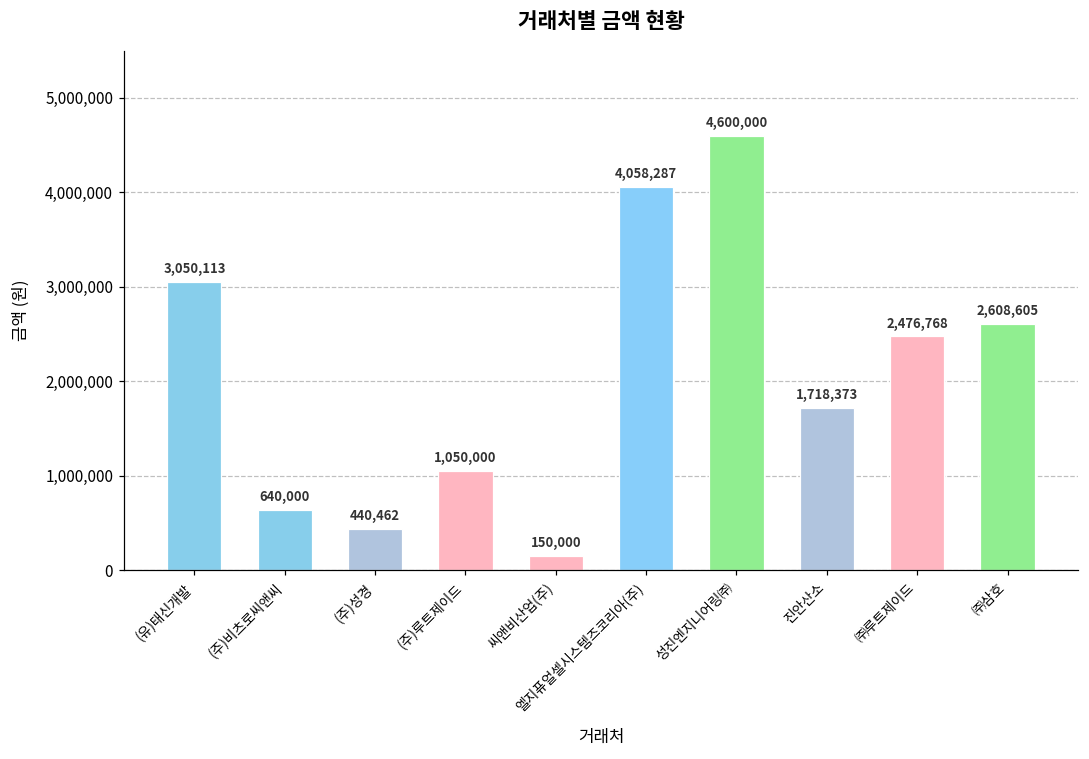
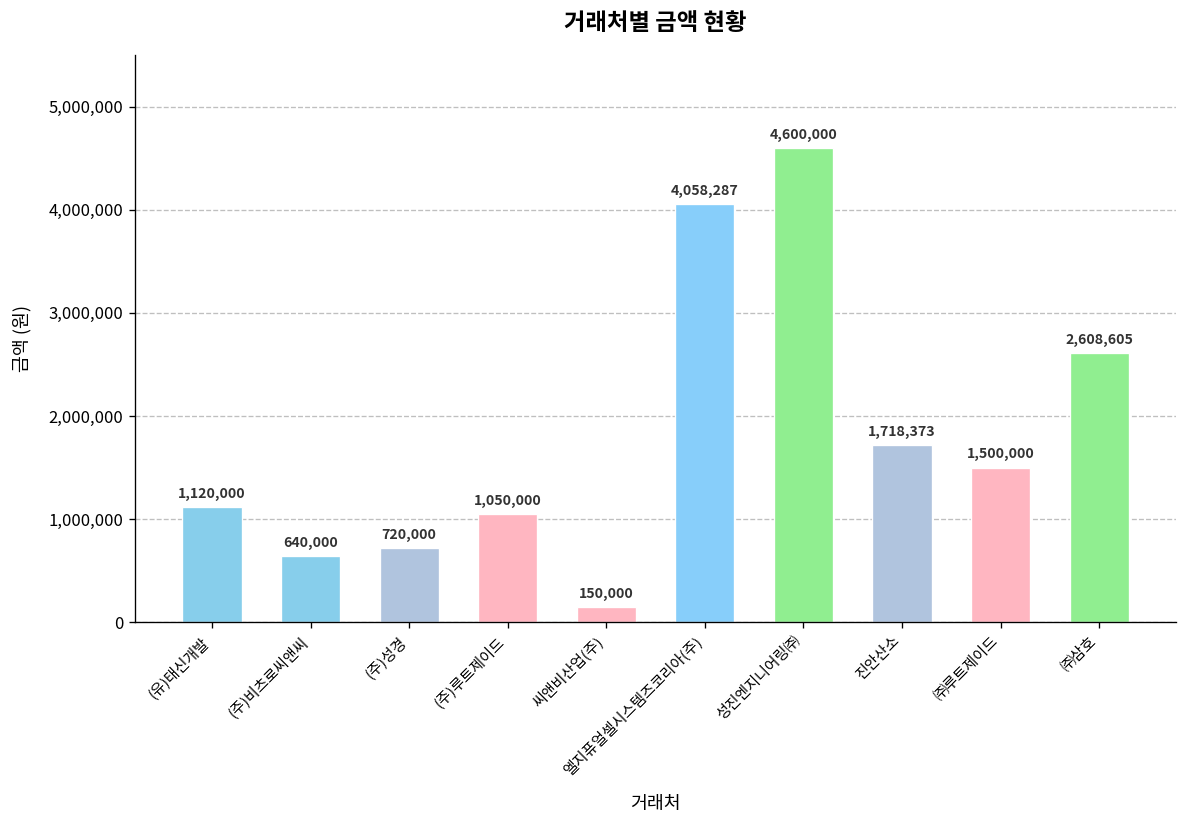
(유)태신개발: 3,050,113 -> 1,120,000
(주)성경: 440,462 -> 720,000
㈜루트제이드: 2,476,768 -> 1,500,000
